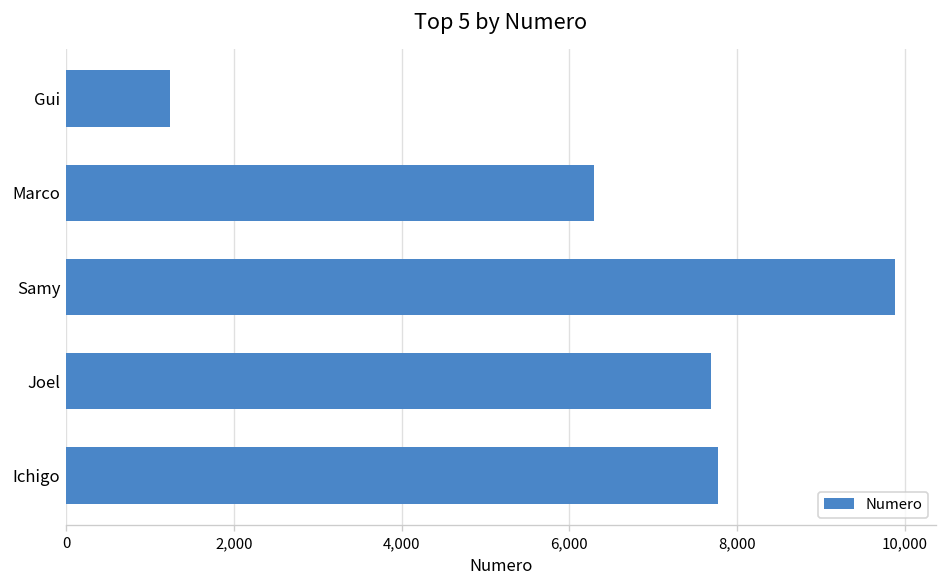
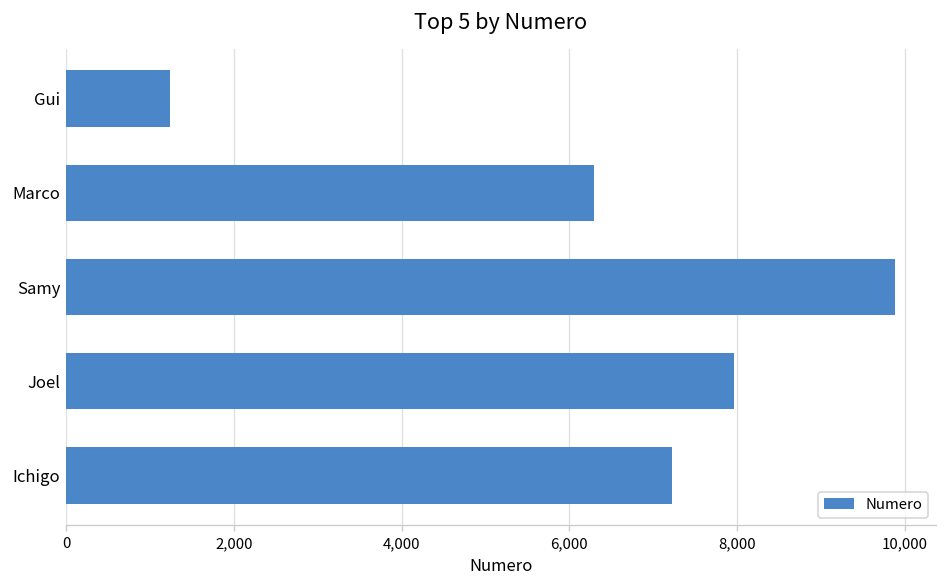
Joel: 7,700 -> 8,000
Ichigo: 7,800 -> 7,200
